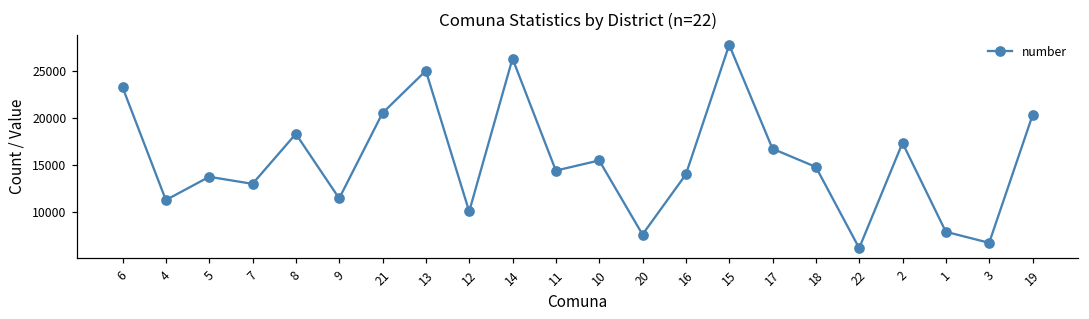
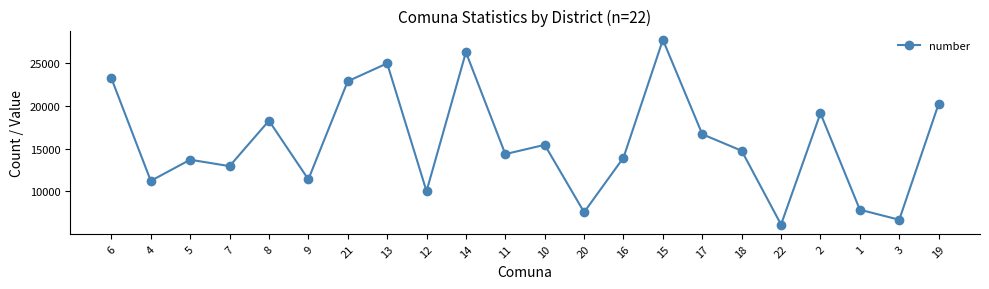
21: 20000 -> 23000
2: 17000 -> 19000
